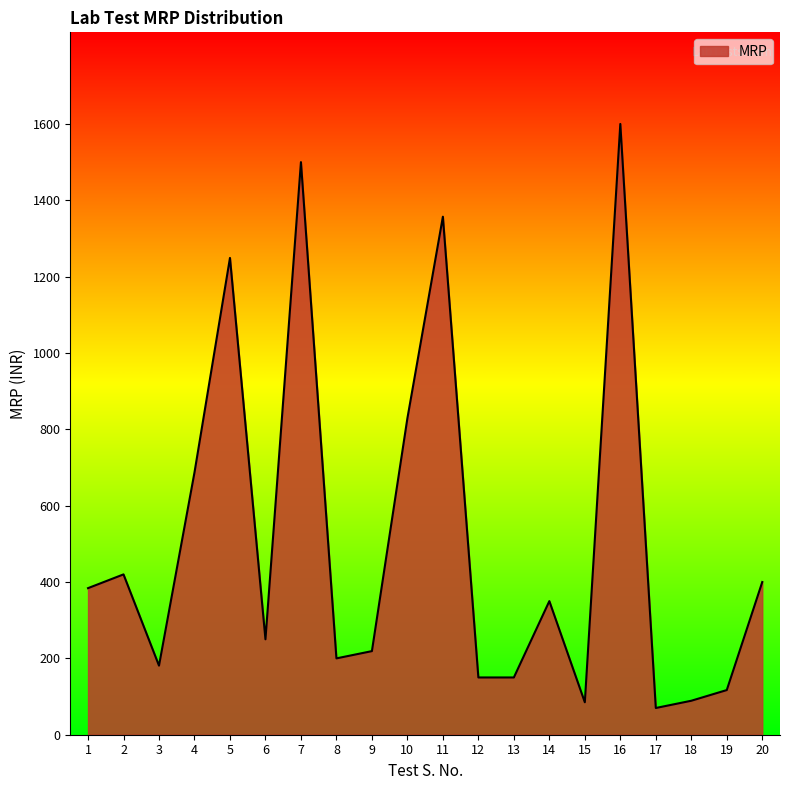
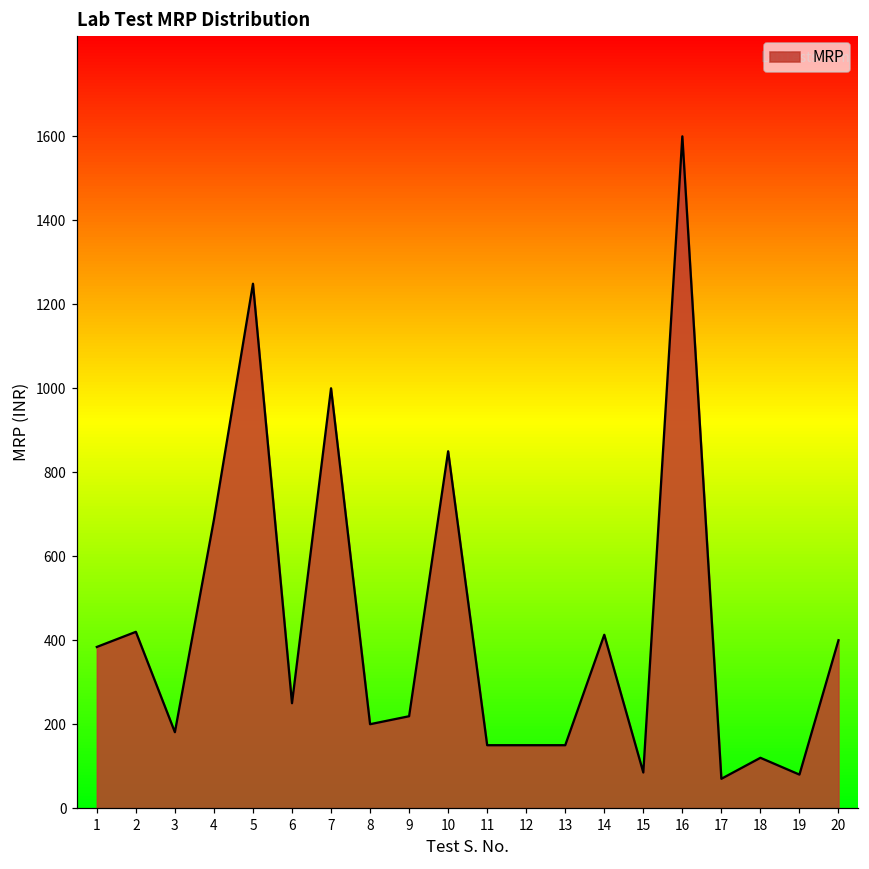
7: 1500 -> 1000
10: 830 -> 850
11: 1360 -> 150
14: 350 -> 410
18: 90 -> 120
19: 120 -> 80
